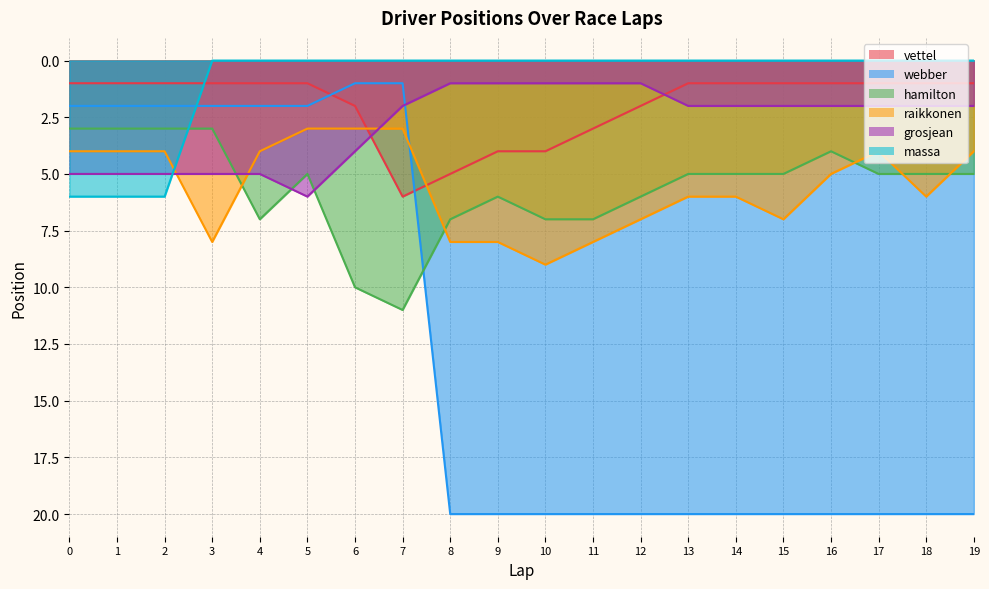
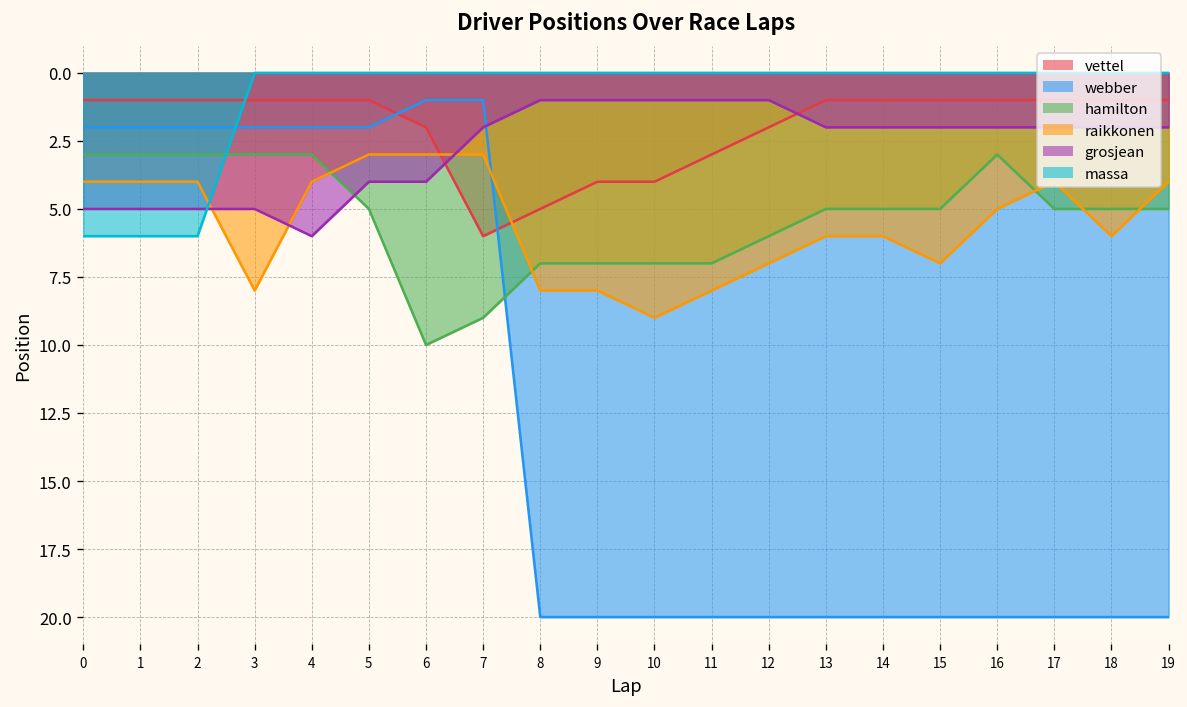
hamilton, 4: 7 -> 3
grosjean, 4: 5 -> 6
grosjean, 5: 6 -> 4
hamilton, 7: 11 -> 9
hamilton, 9: 6 -> 7
hamilton, 16: 4 -> 3
